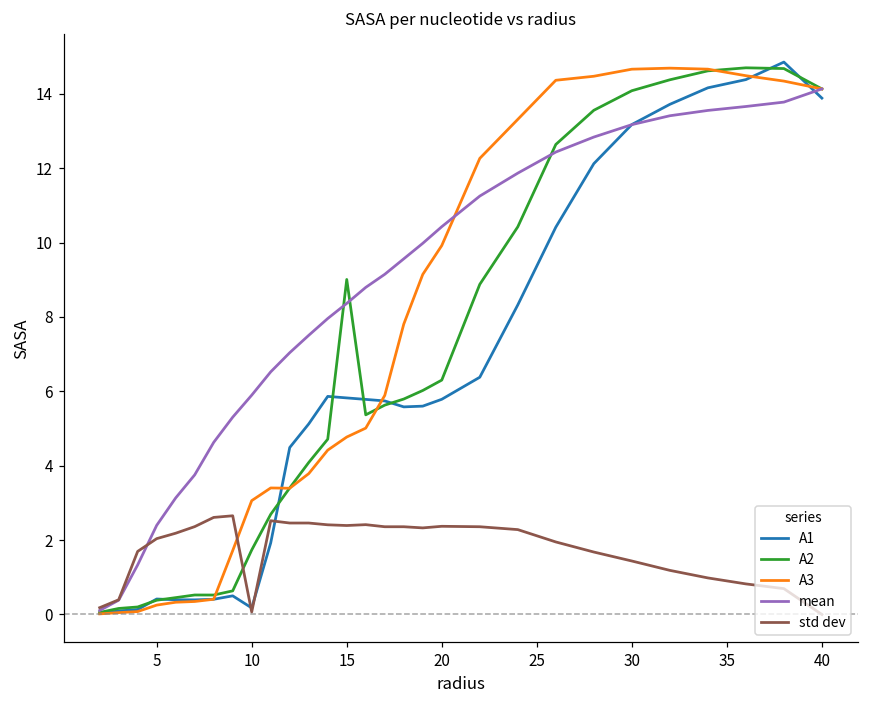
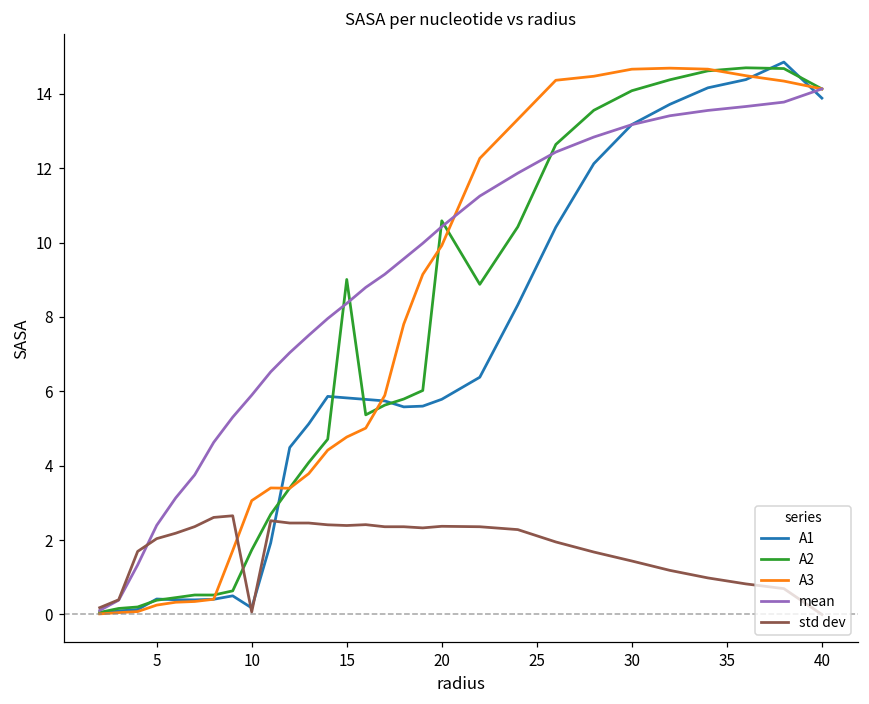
A2, 20: 6.3 -> 10.6
